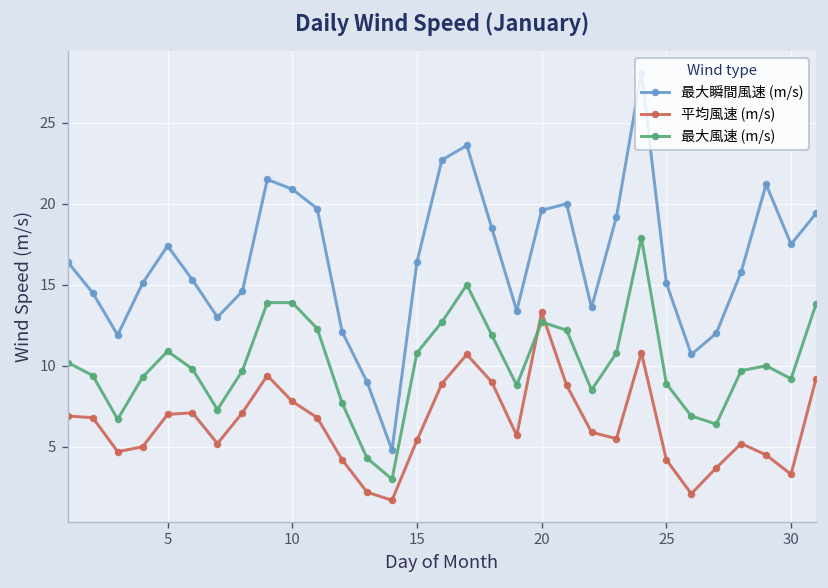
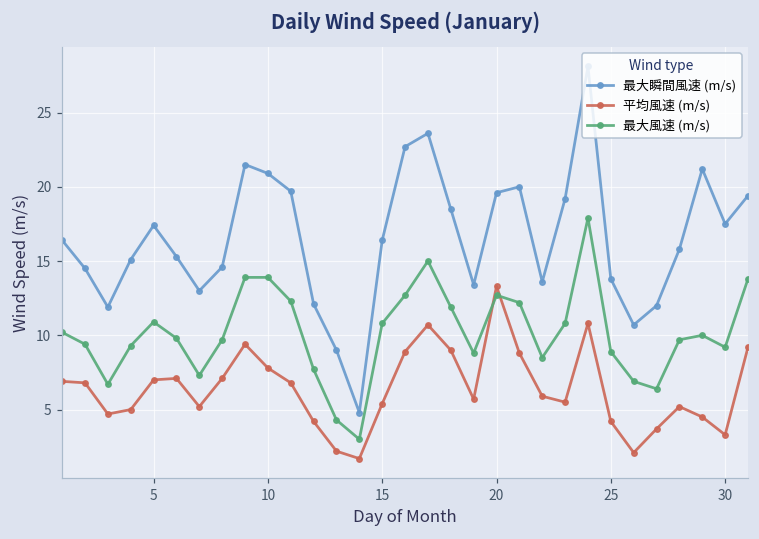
最大瞬間風速 (m/s), 25: 15.1 -> 13.8
